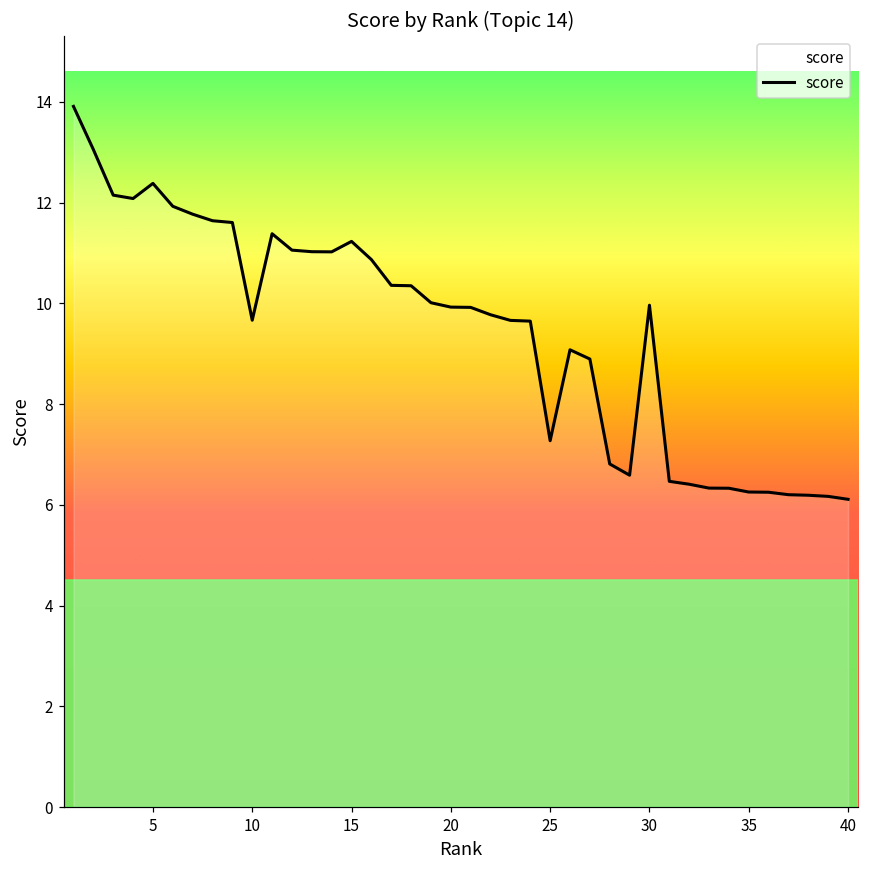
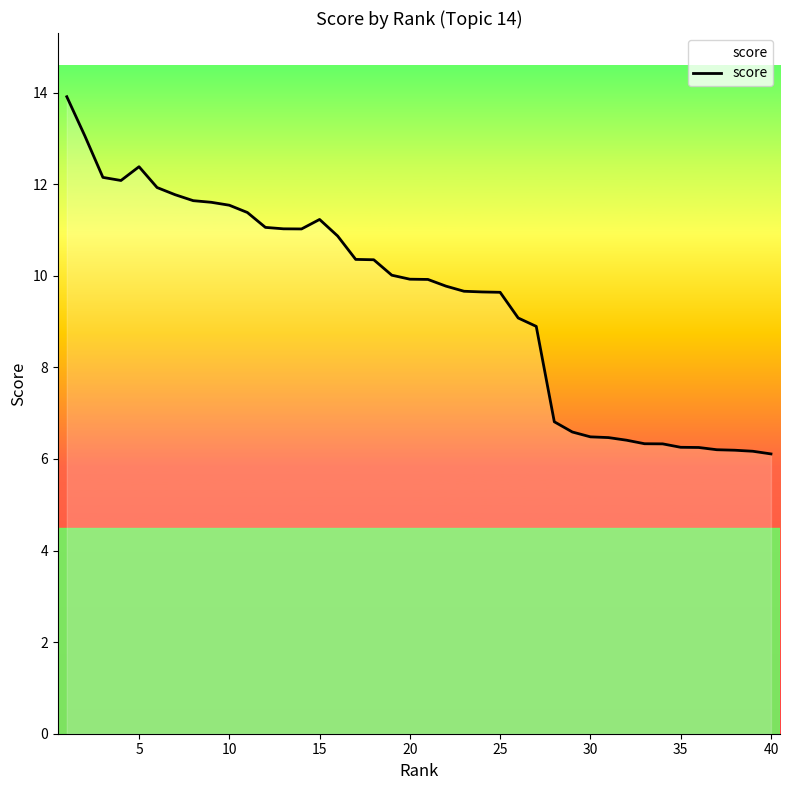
10: 9.7 -> 11.5
25: 7.3 -> 9.6
30: 10.0 -> 6.5
